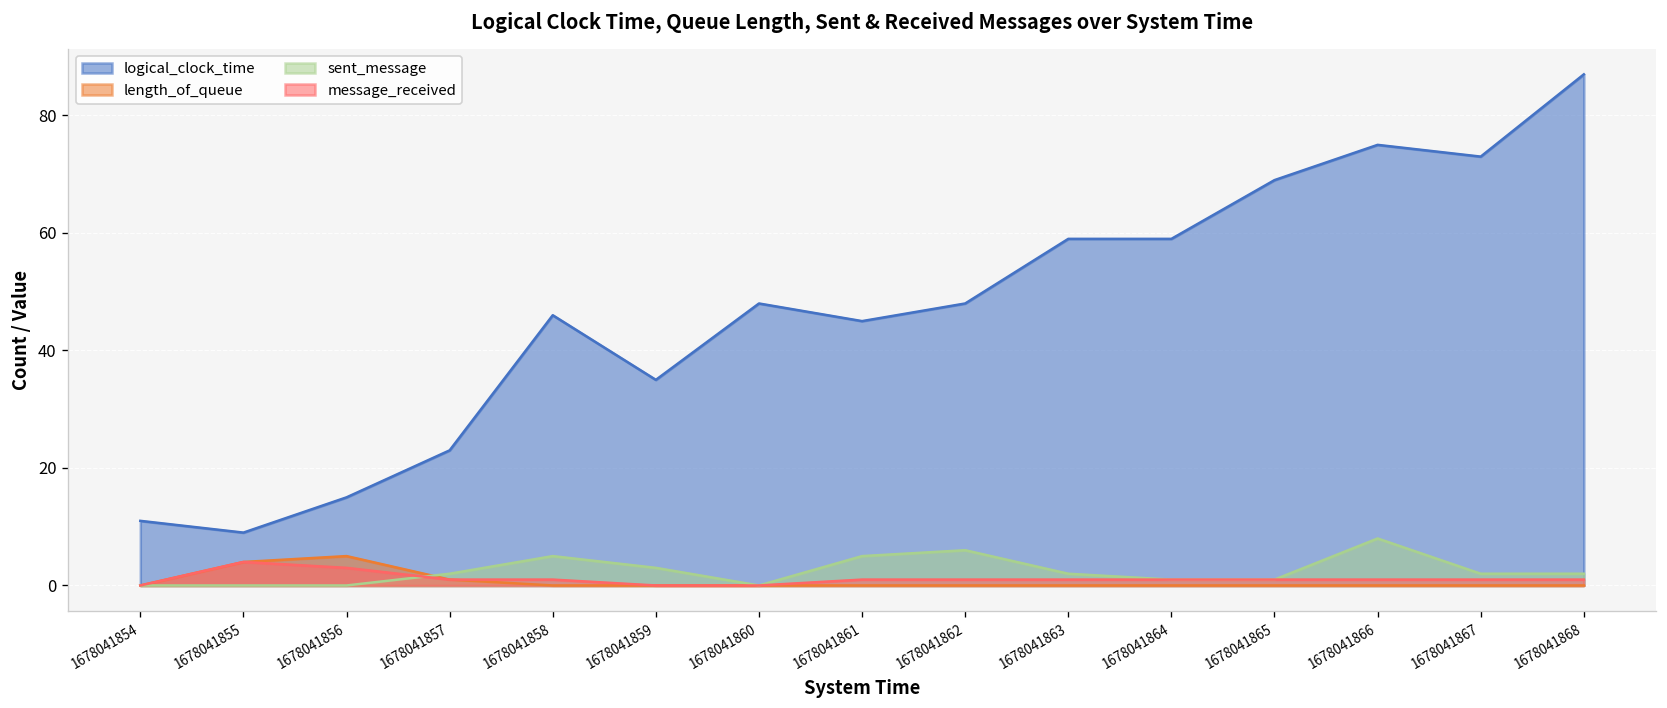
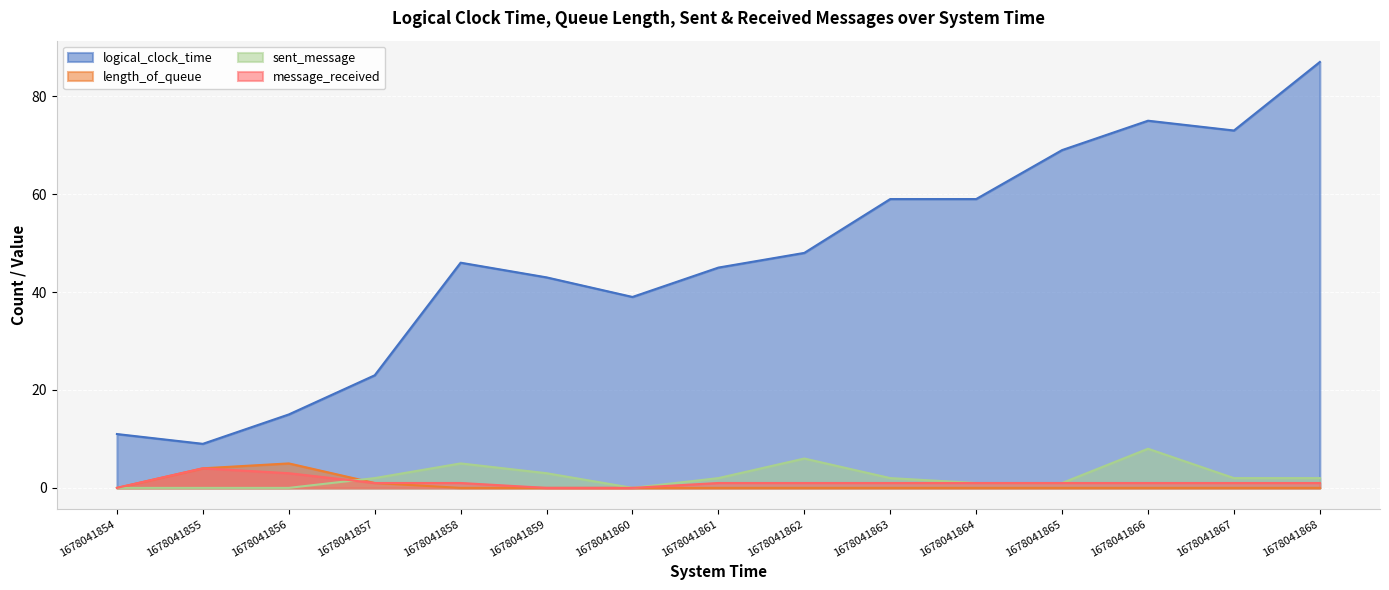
logical_clock_time, 1678041859: 35 -> 43
logical_clock_time, 1678041860: 48 -> 39
sent_message, 1678041861: 5 -> 2
